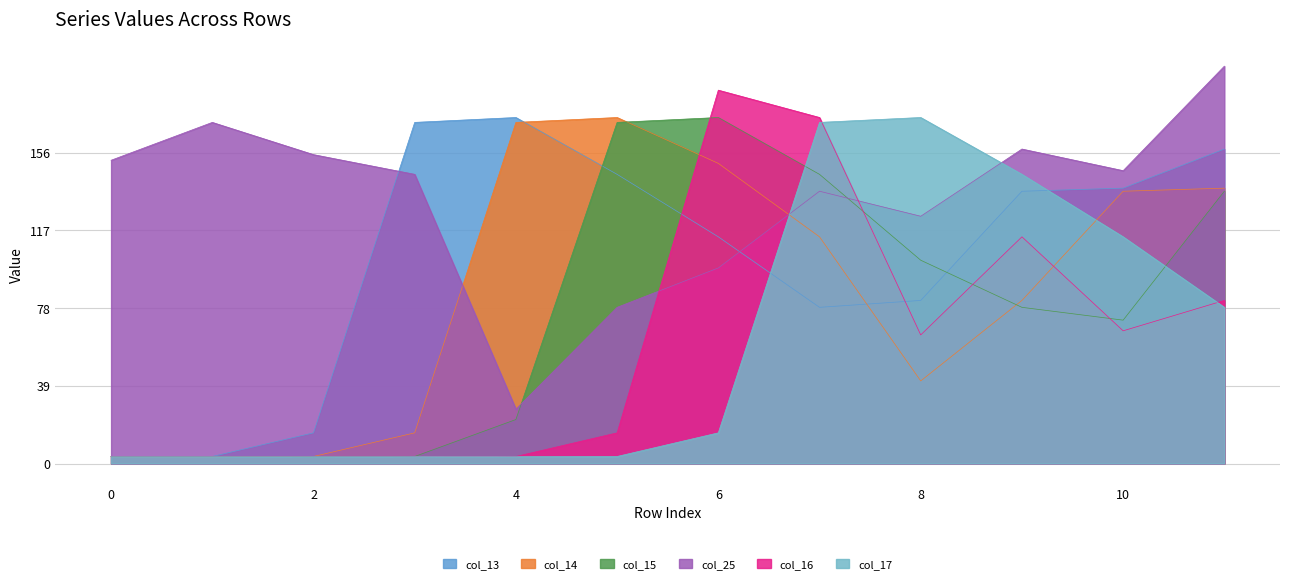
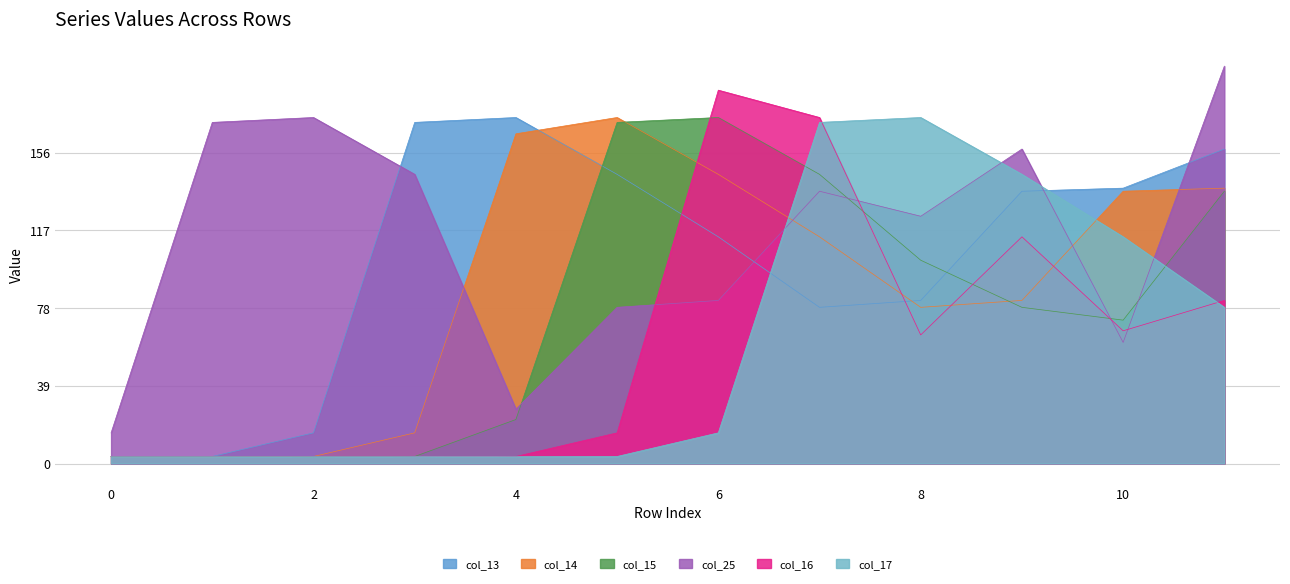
col_25, 0: 152 -> 15
col_25, 2: 155 -> 174
col_14, 4: 171 -> 165
col_14, 6: 151 -> 145
col_25, 6: 98 -> 82
col_14, 8: 41 -> 78
col_25, 10: 147 -> 61
